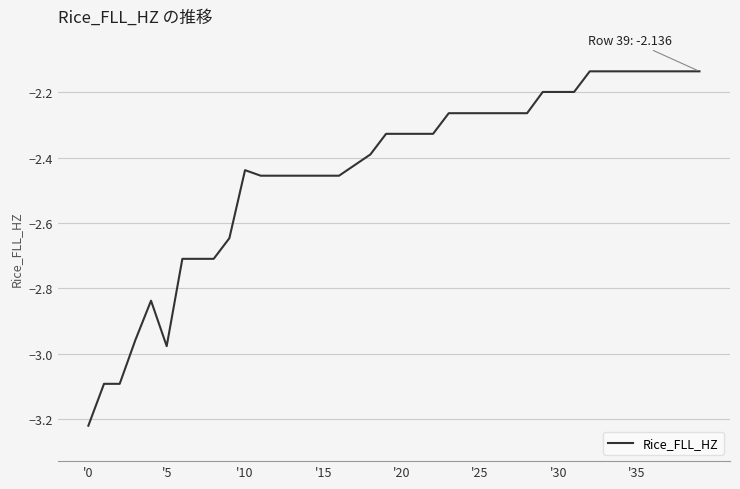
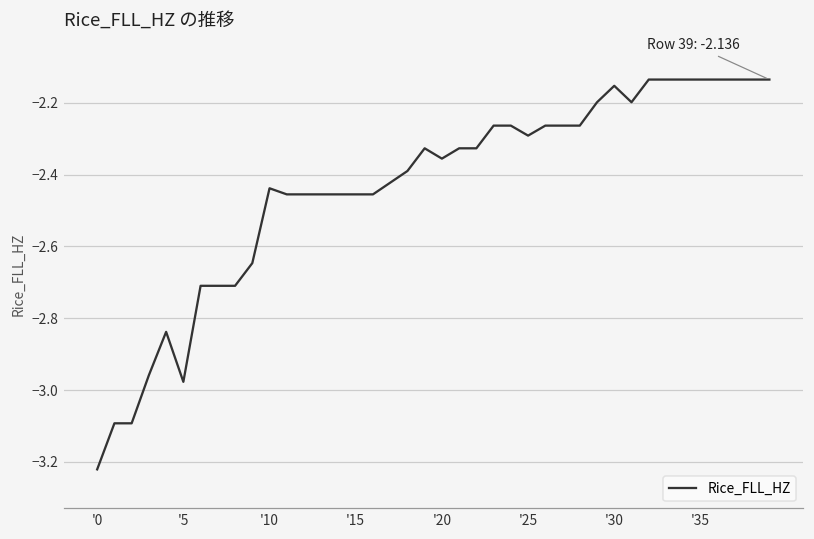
'20: -2.33 -> -2.36
'25: -2.26 -> -2.29
'30: -2.20 -> -2.15
